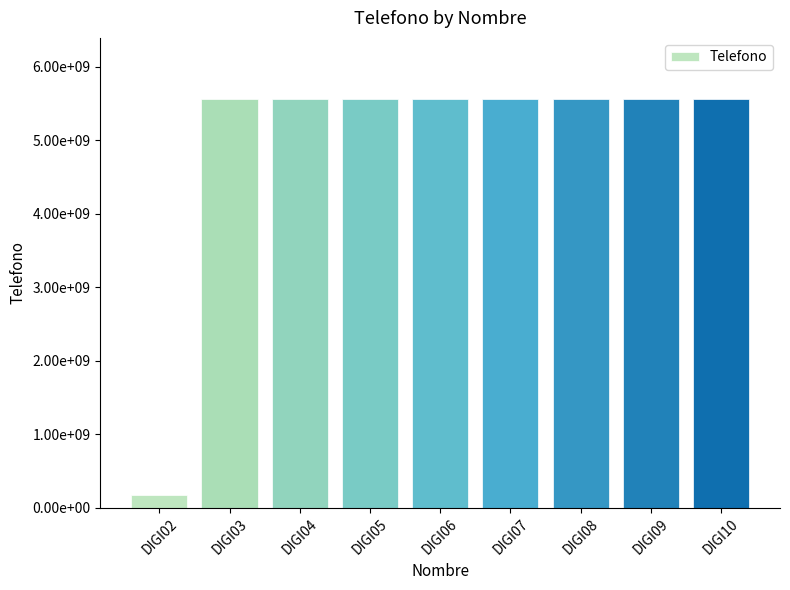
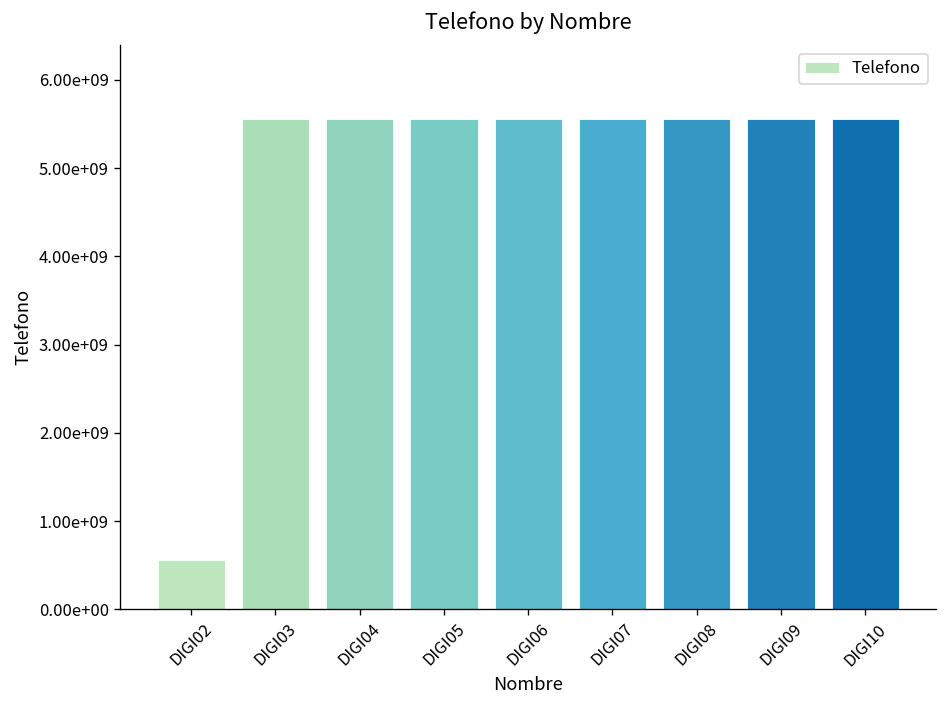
DIGI02: 200000000 -> 600000000
